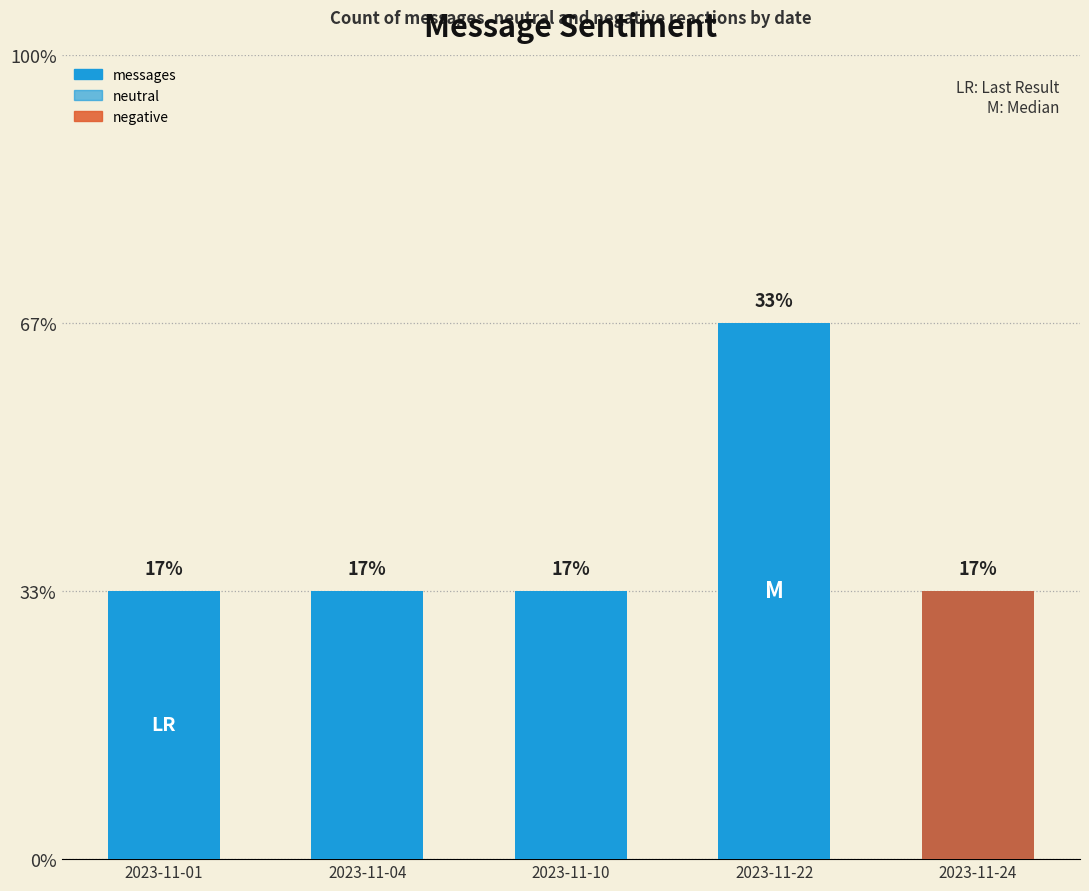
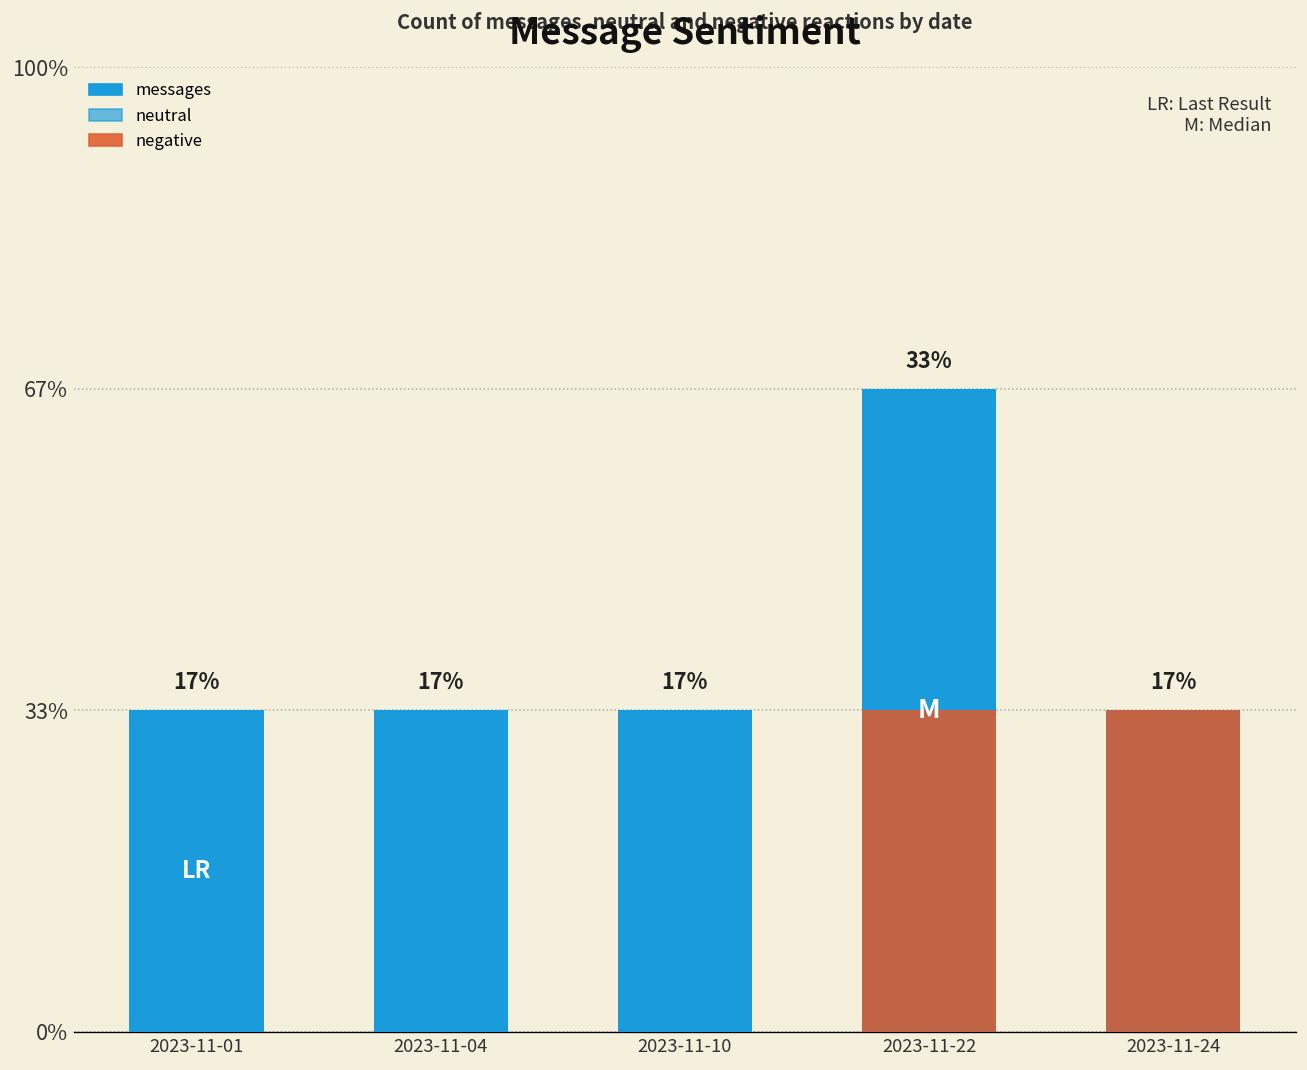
negative, 2023-11-22: 0% -> 33%
